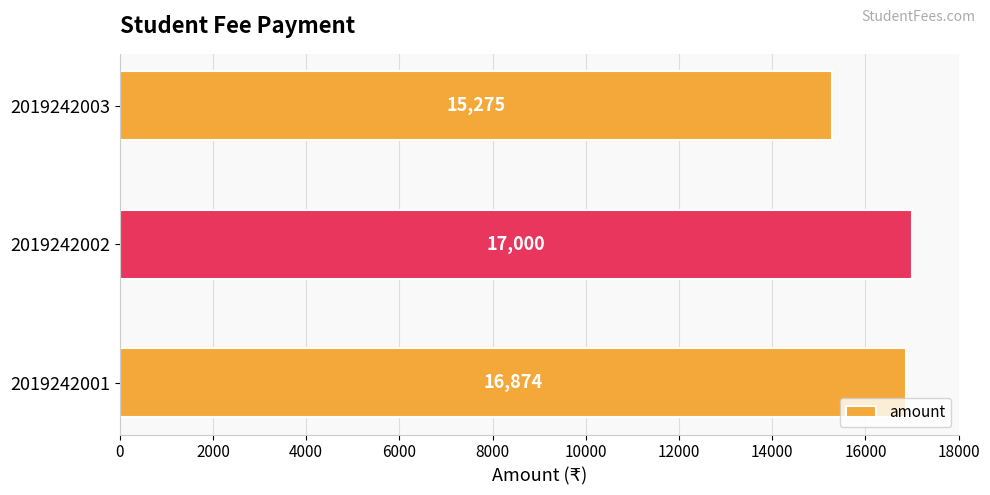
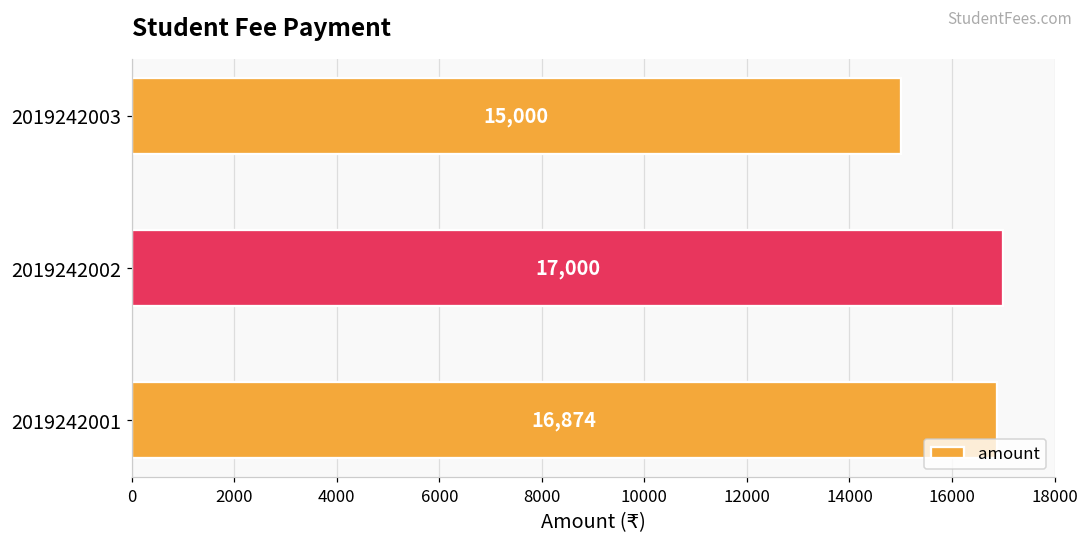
2019242003: 15,275 -> 15,000
